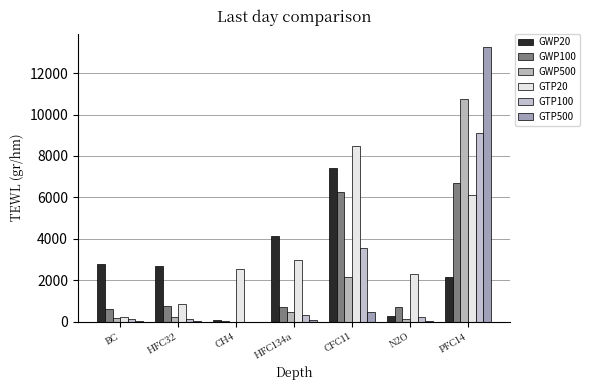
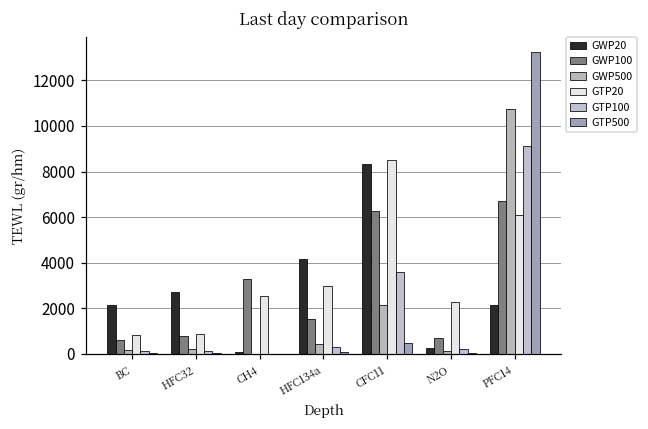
GWP20, BC: 2800 -> 2200
GTP20, BC: 200 -> 800
GWP100, CH4: 0 -> 3300
GWP100, HFC134a: 700 -> 1500
GWP20, CFC11: 7400 -> 8300
